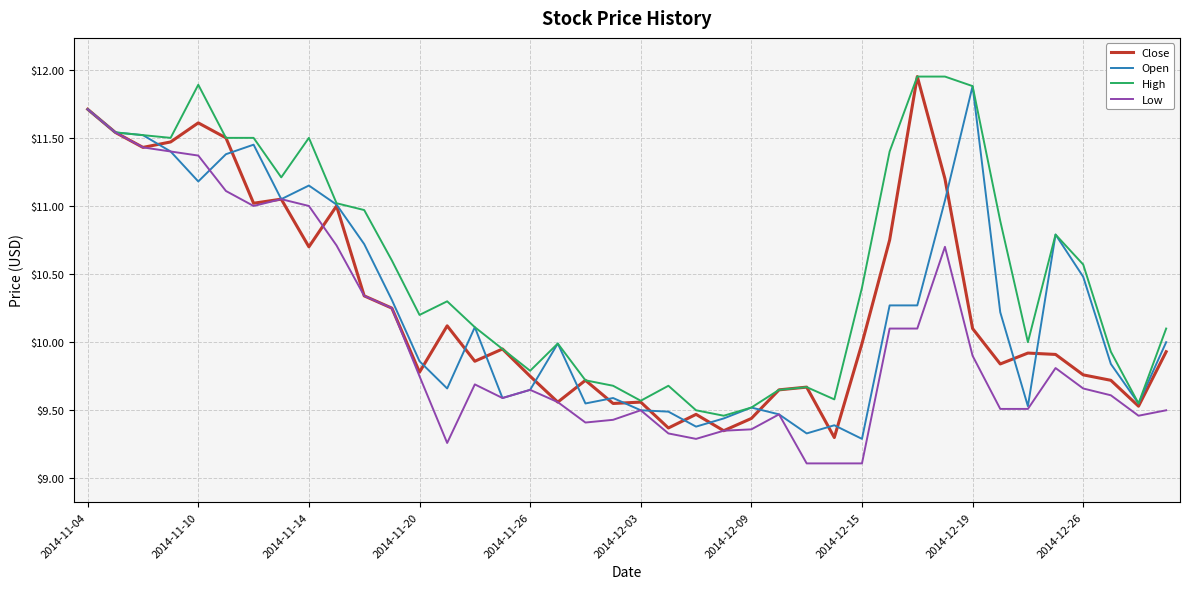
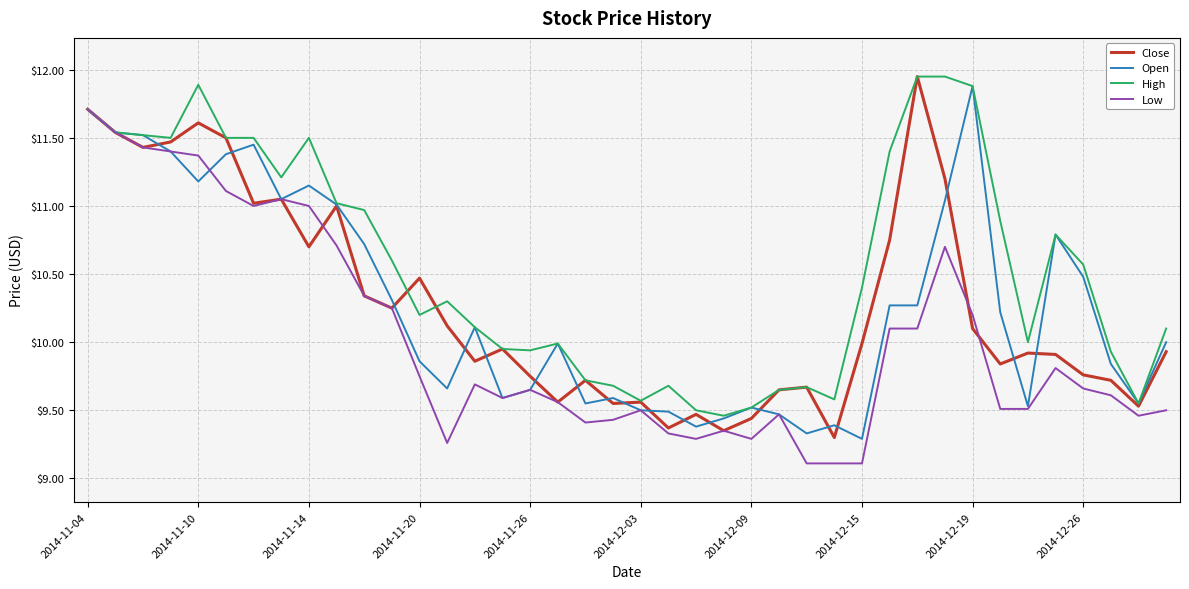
Close, 2014-11-20: $9.78 -> $10.47
High, 2014-11-26: $9.79 -> $9.94
Low, 2014-12-09: $9.36 -> $9.29
Low, 2014-12-19: $9.9 -> $10.2
